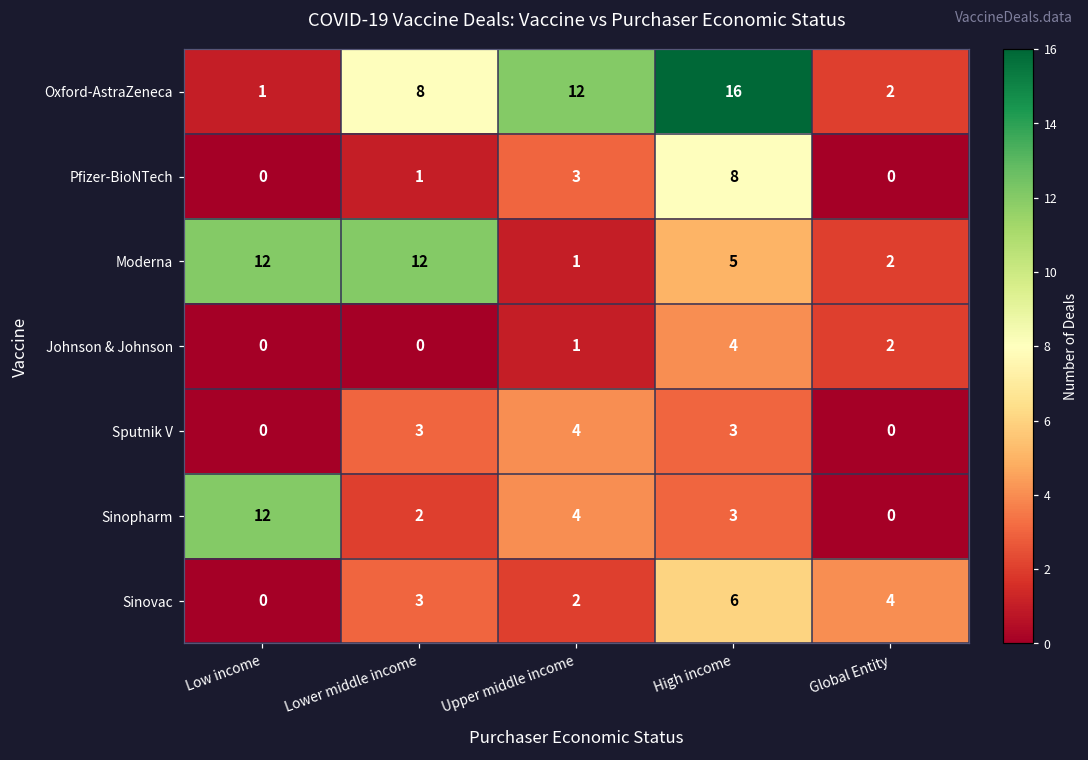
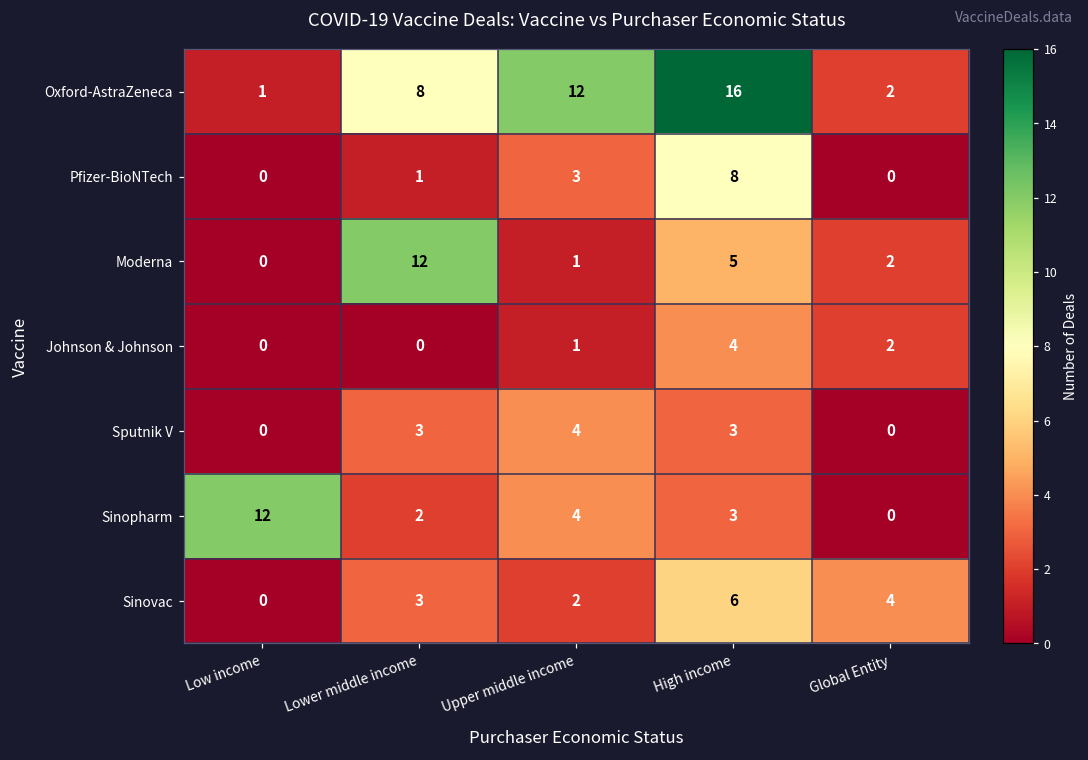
Moderna, Low income: 12 -> 0
